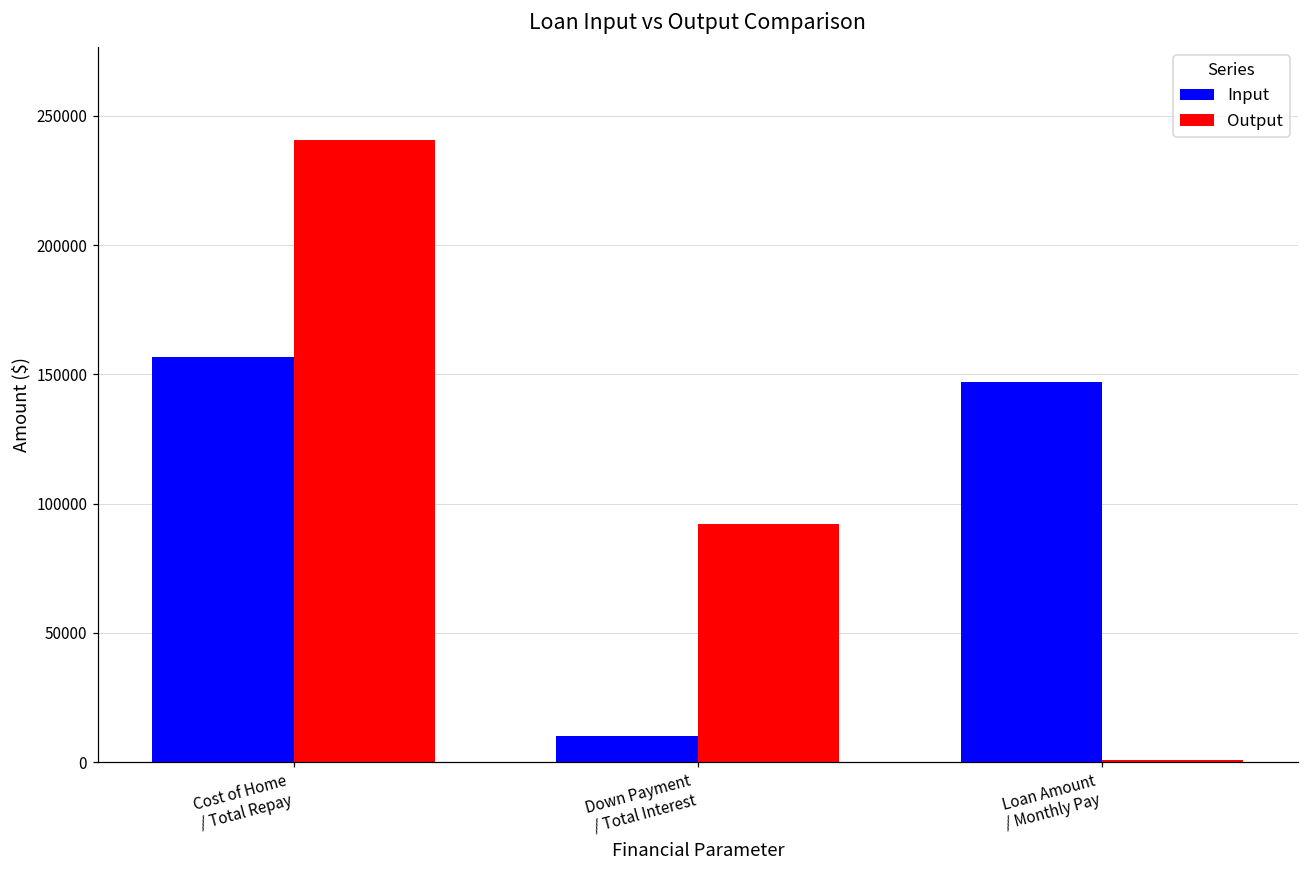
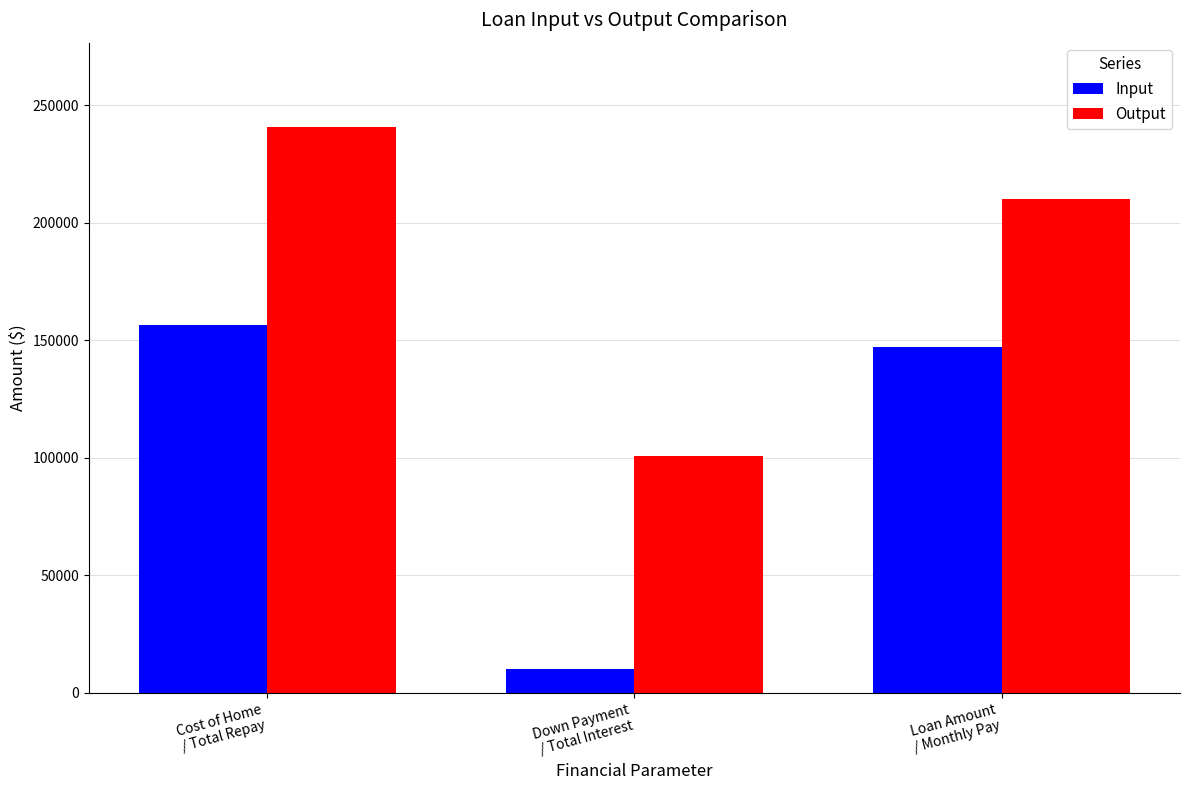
Output, Down Payment / Total Interest: 92000 -> 101000
Output, Loan Amount / Monthly Pay: 1000 -> 210000
